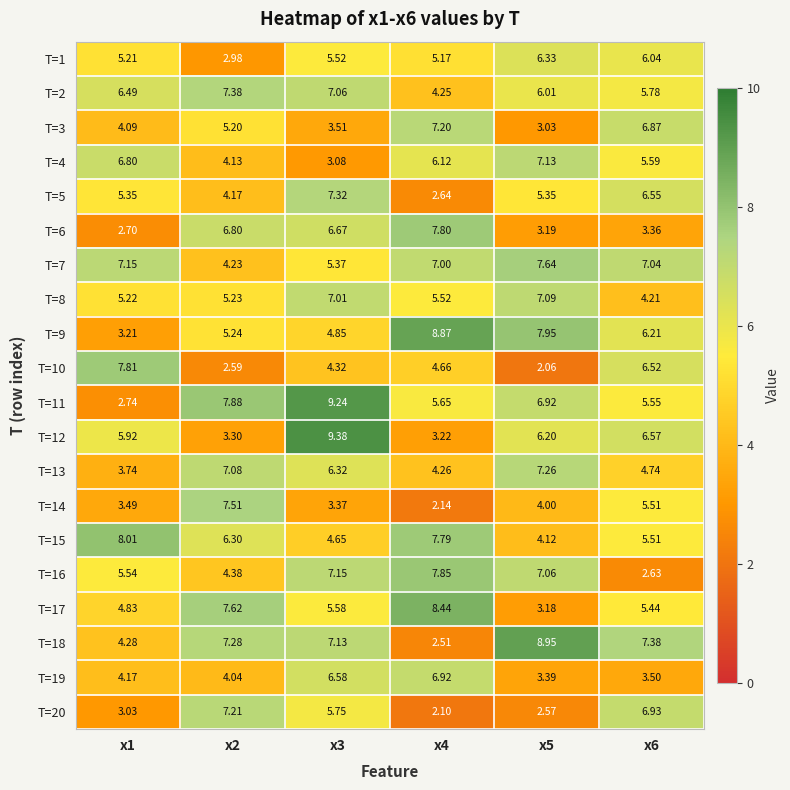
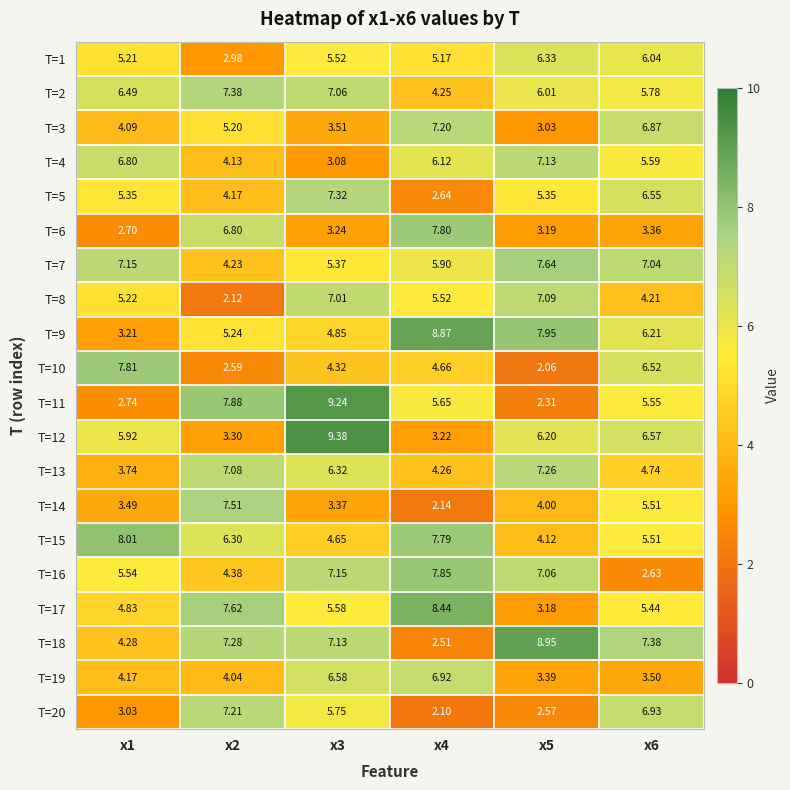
T=6, x3: 6.67 -> 3.24
T=7, x4: 7.00 -> 5.90
T=8, x2: 5.23 -> 2.12
T=11, x5: 6.92 -> 2.31
